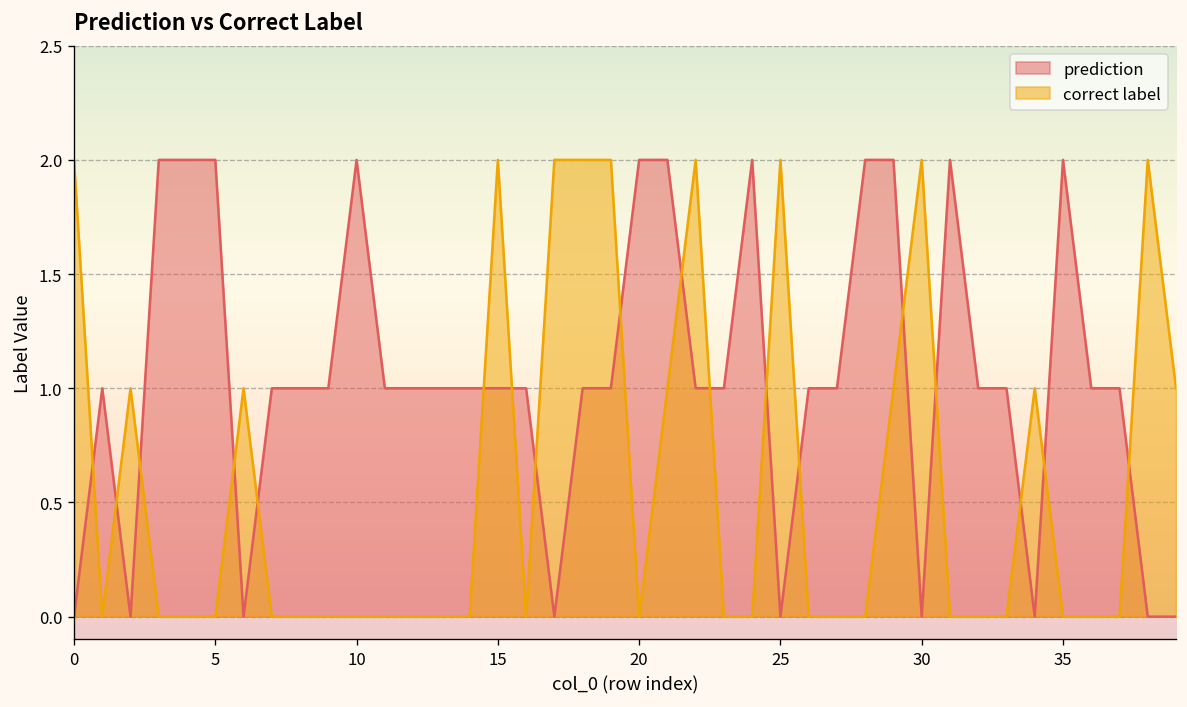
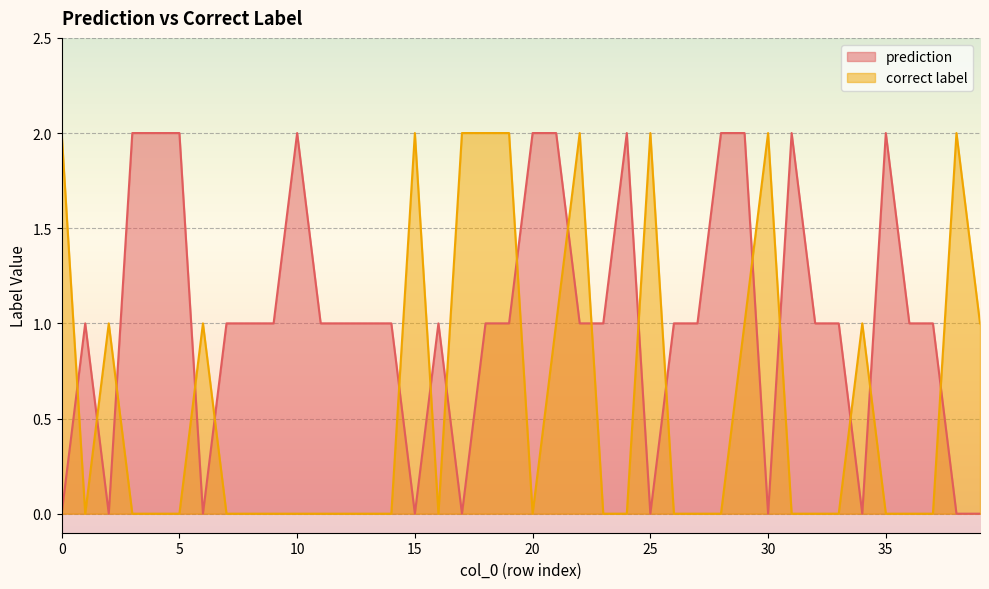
prediction, 15: 1 -> 0
